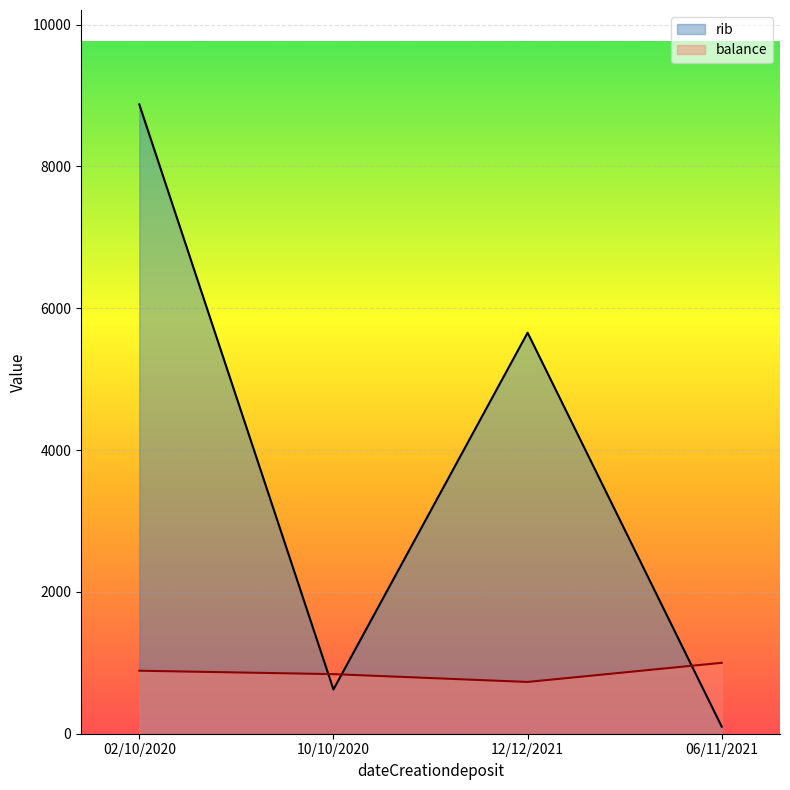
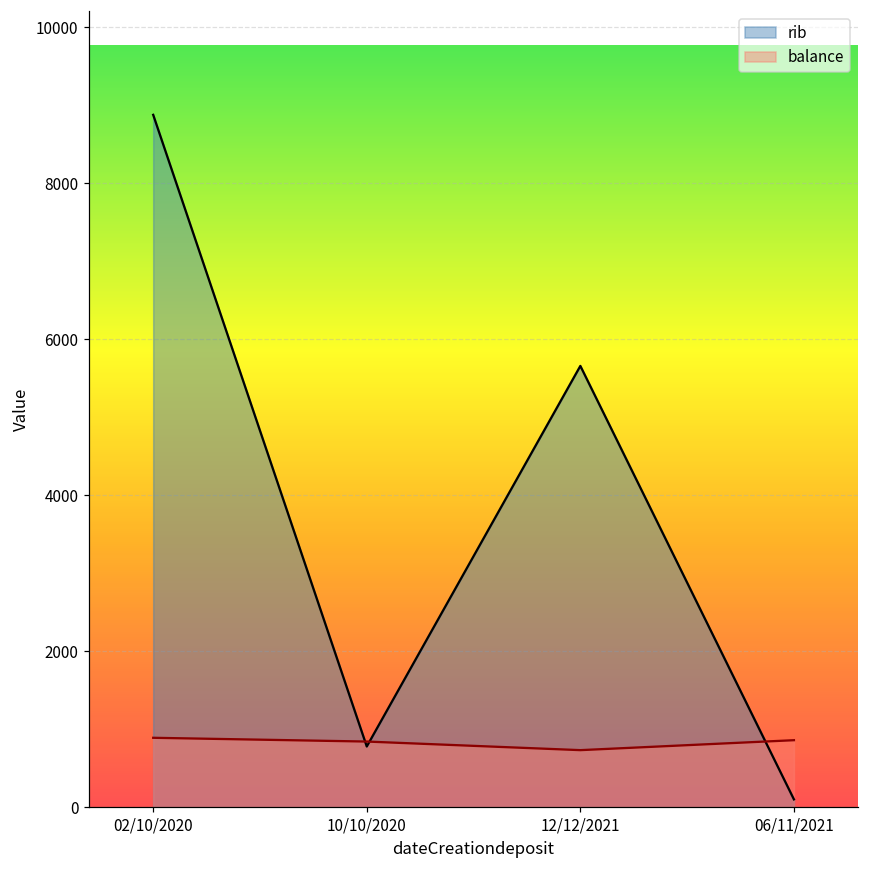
rib, 10/10/2020: 600 -> 800
balance, 06/11/2021: 1000 -> 900
